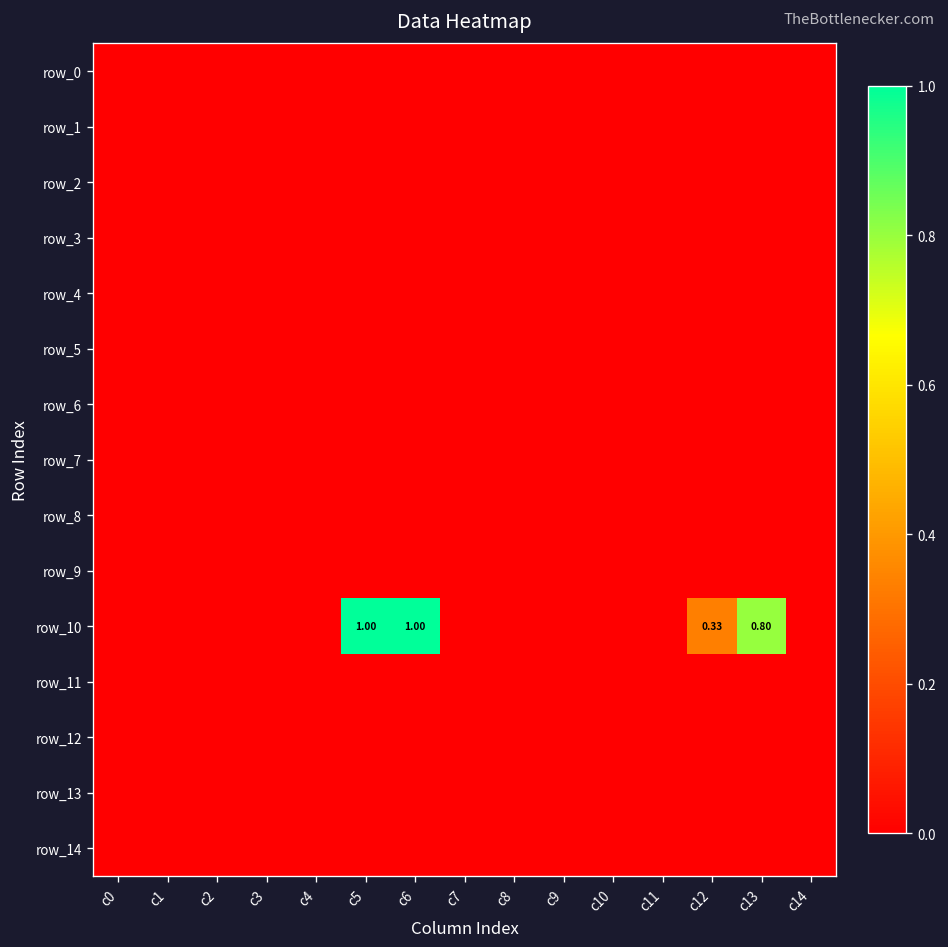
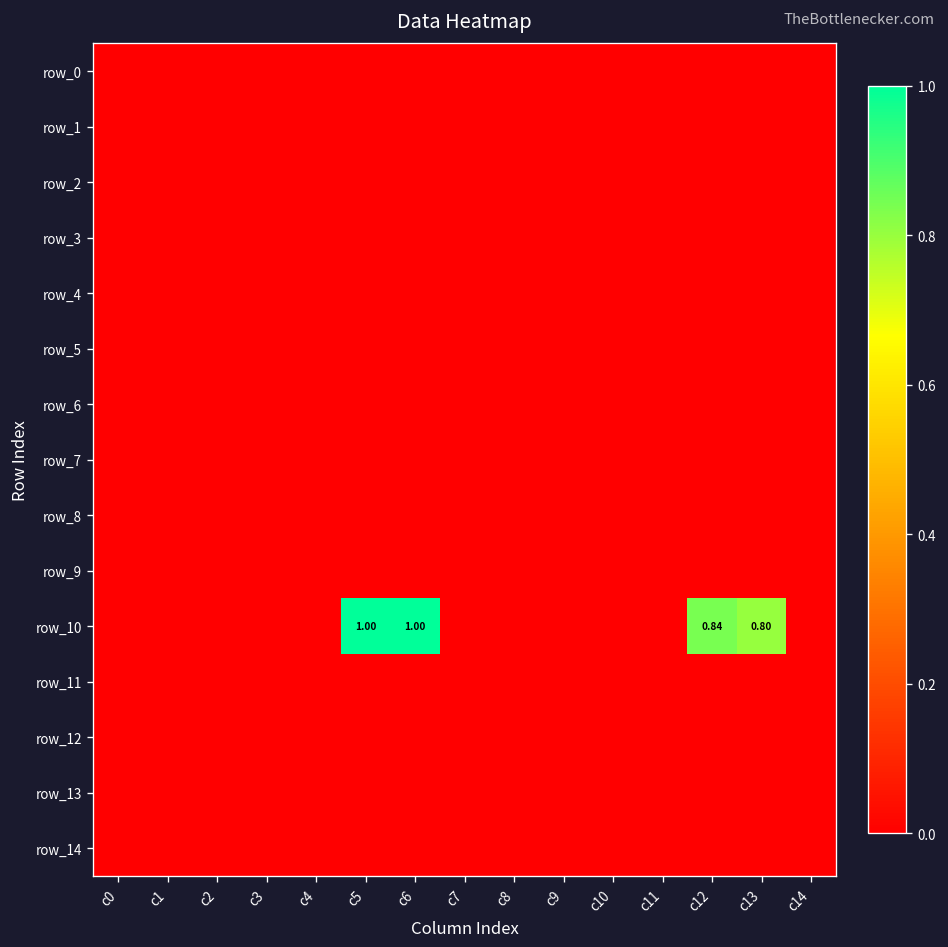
row_10, c12: 0.33 -> 0.84
